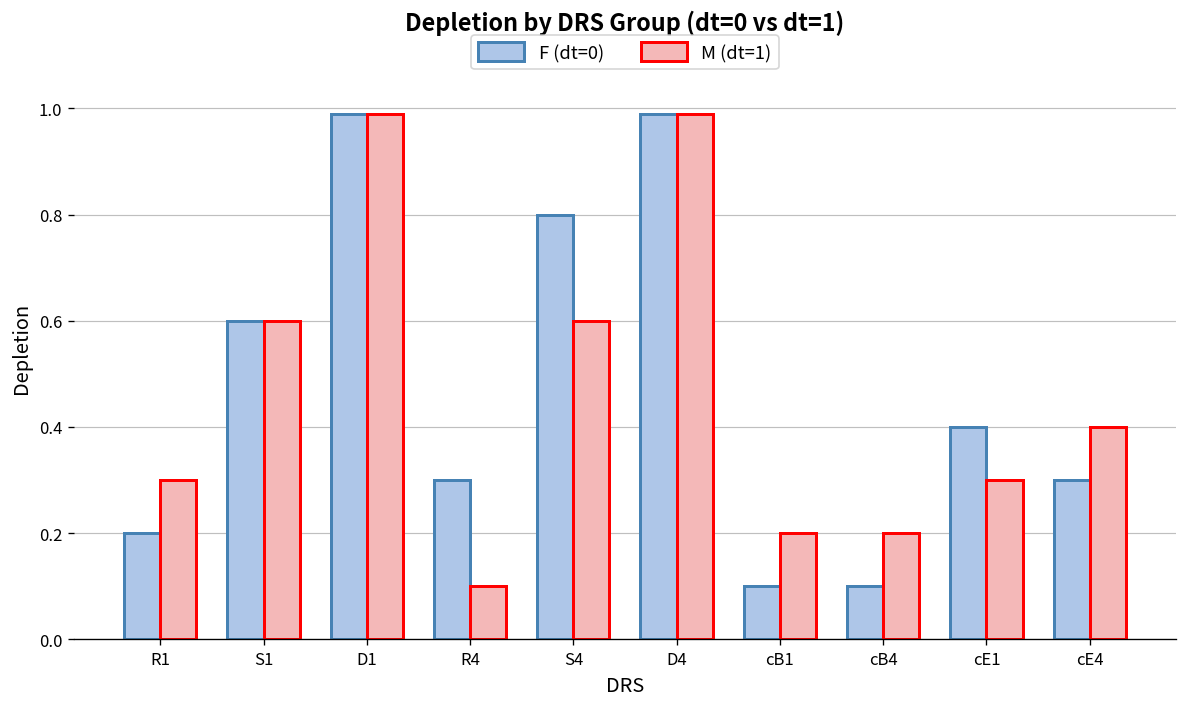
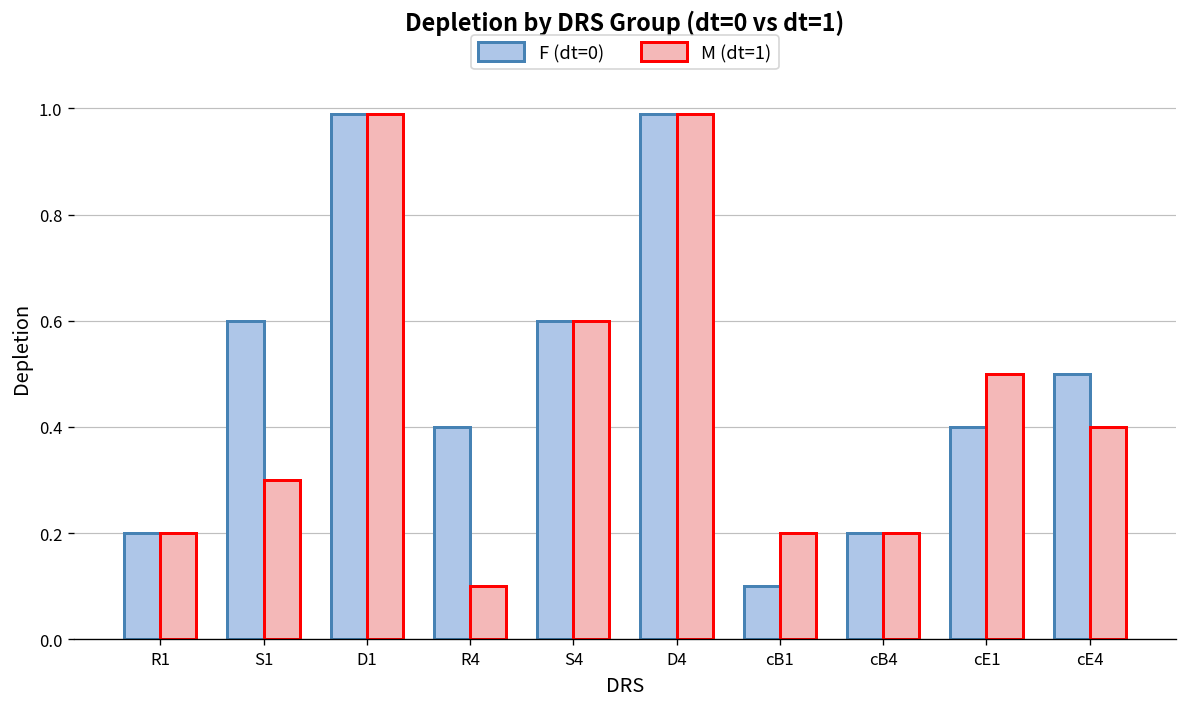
M (dt=1), R1: 0.3 -> 0.2
M (dt=1), S1: 0.6 -> 0.3
F (dt=0), R4: 0.3 -> 0.4
F (dt=0), S4: 0.8 -> 0.6
F (dt=0), cB4: 0.1 -> 0.2
M (dt=1), cE1: 0.3 -> 0.5
F (dt=0), cE4: 0.3 -> 0.5
